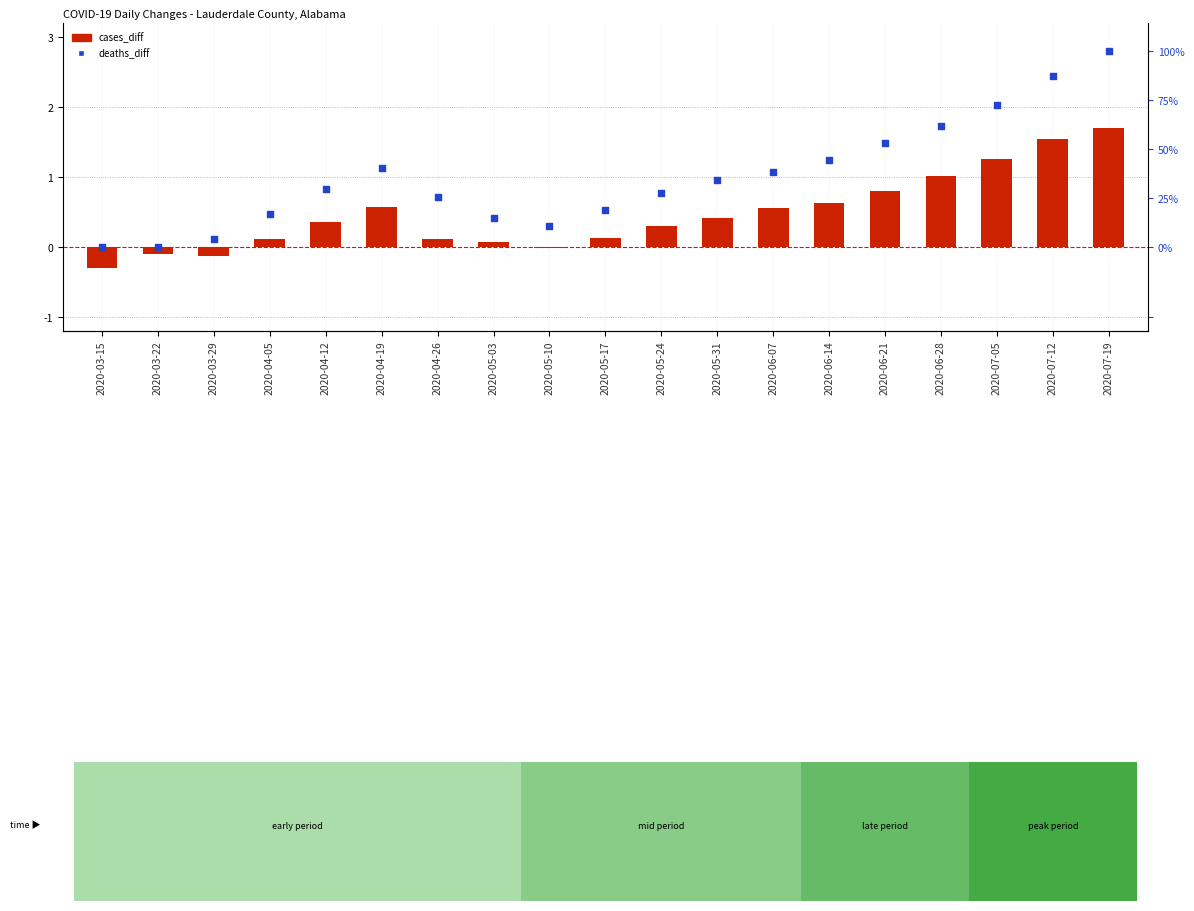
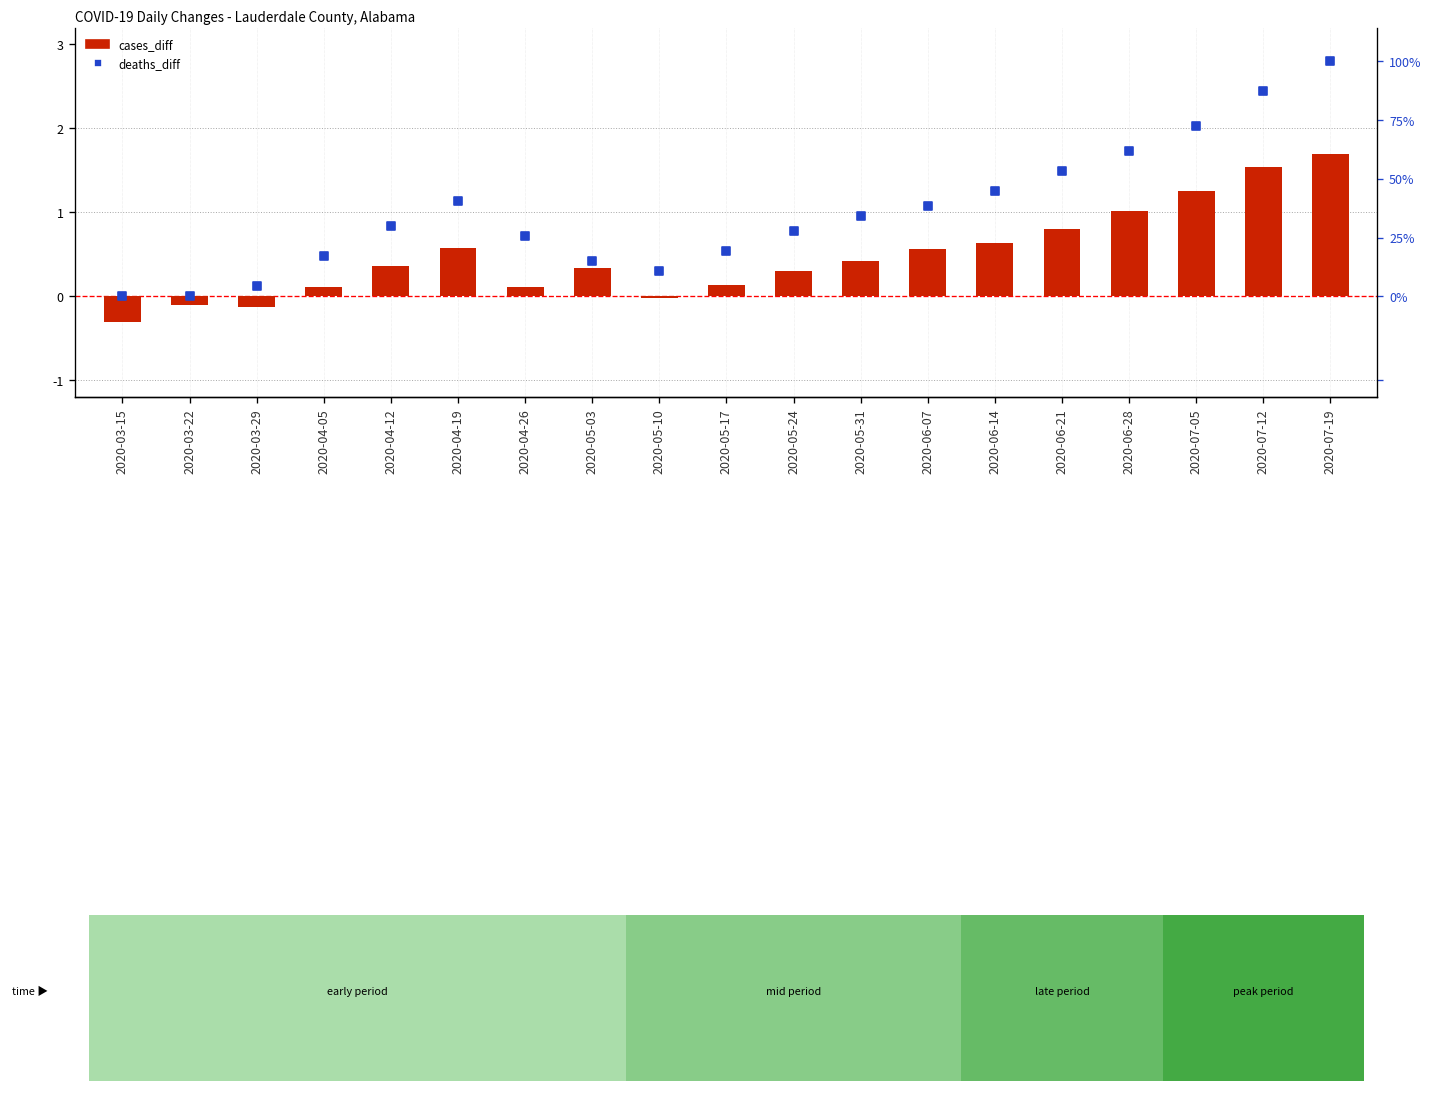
cases_diff, 2020-05-03: 0.1 -> 0.3
